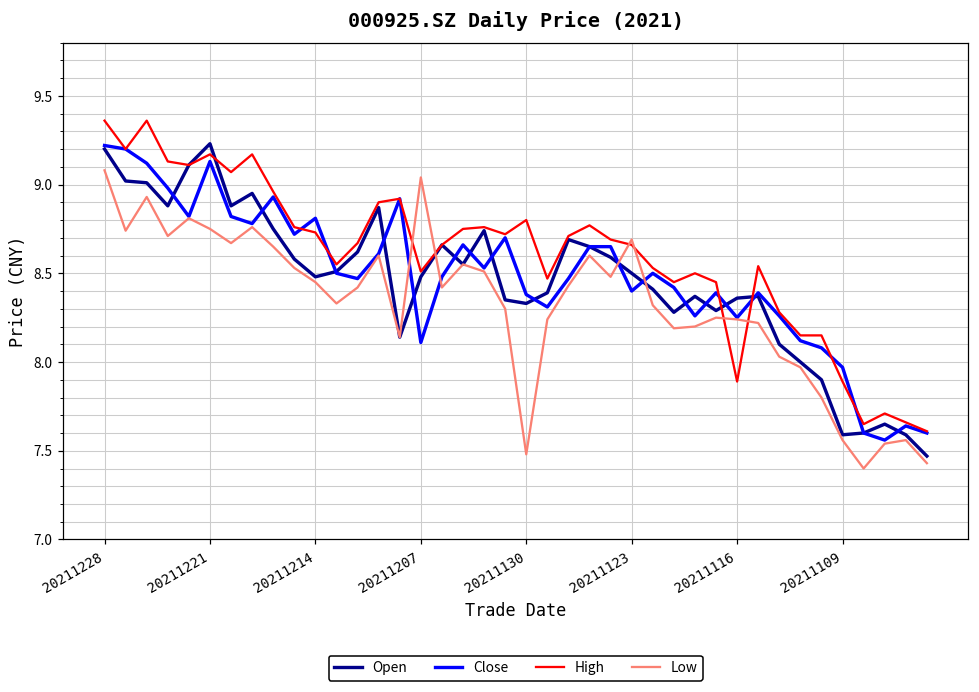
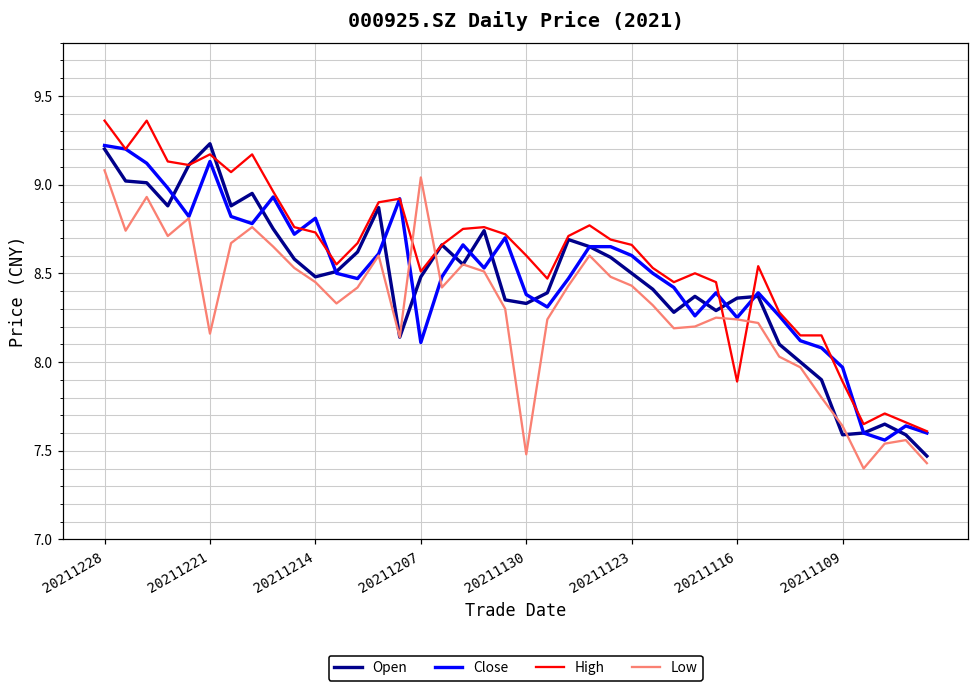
Low, 20211221: 8.75 -> 8.16
High, 20211130: 8.8 -> 8.6
Close, 20211123: 8.4 -> 8.6
Low, 20211123: 8.69 -> 8.43
Low, 20211109: 7.56 -> 7.64
